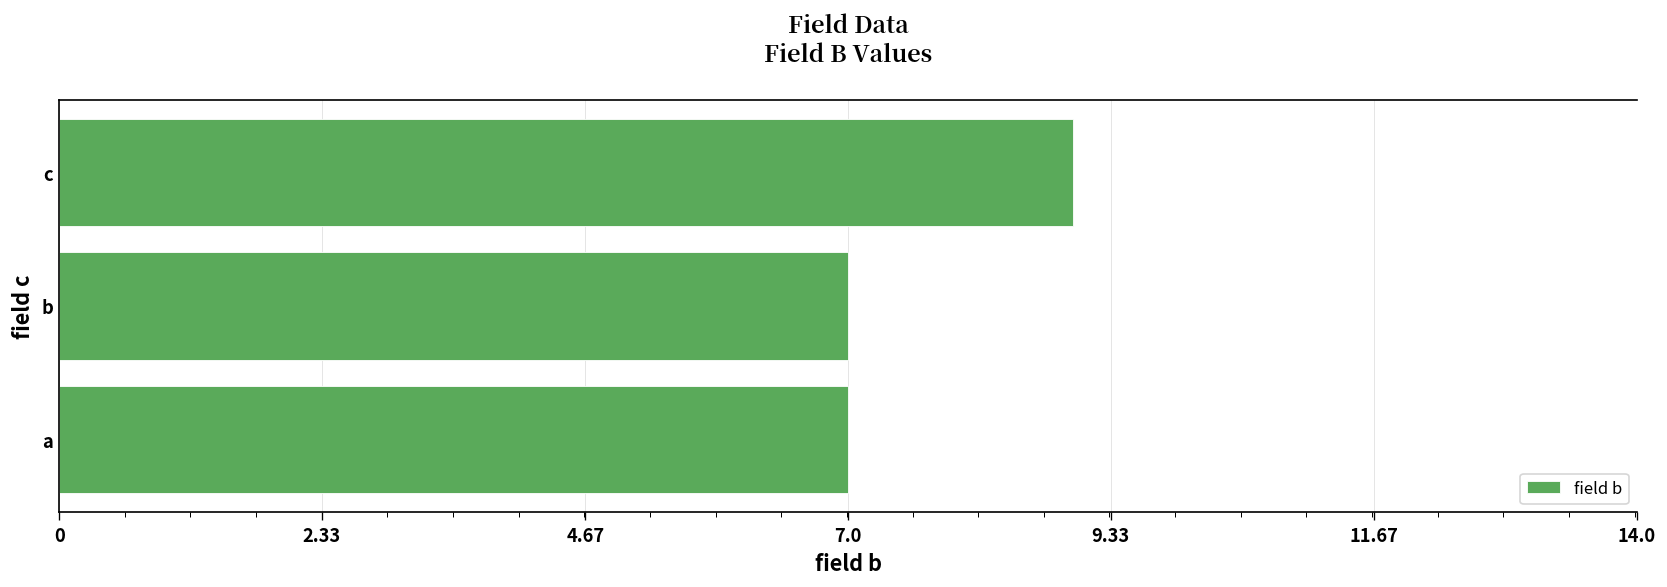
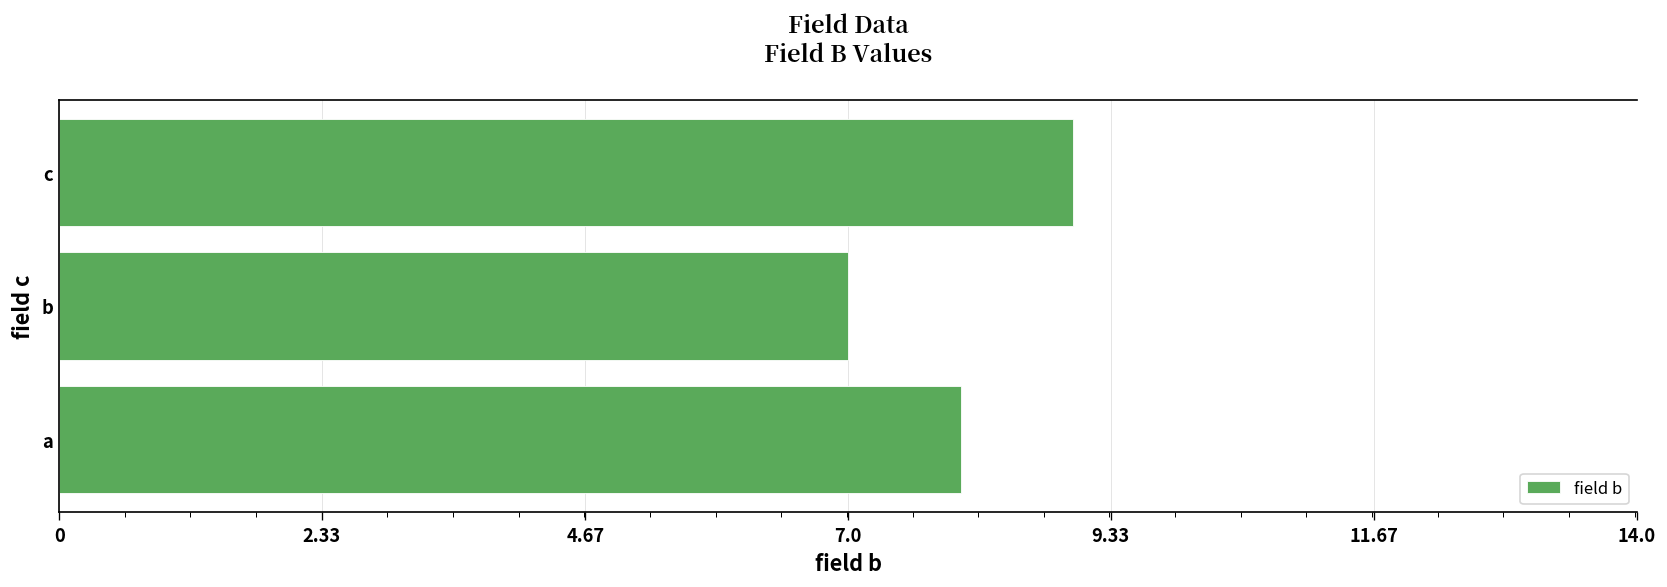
a: 7 -> 8
